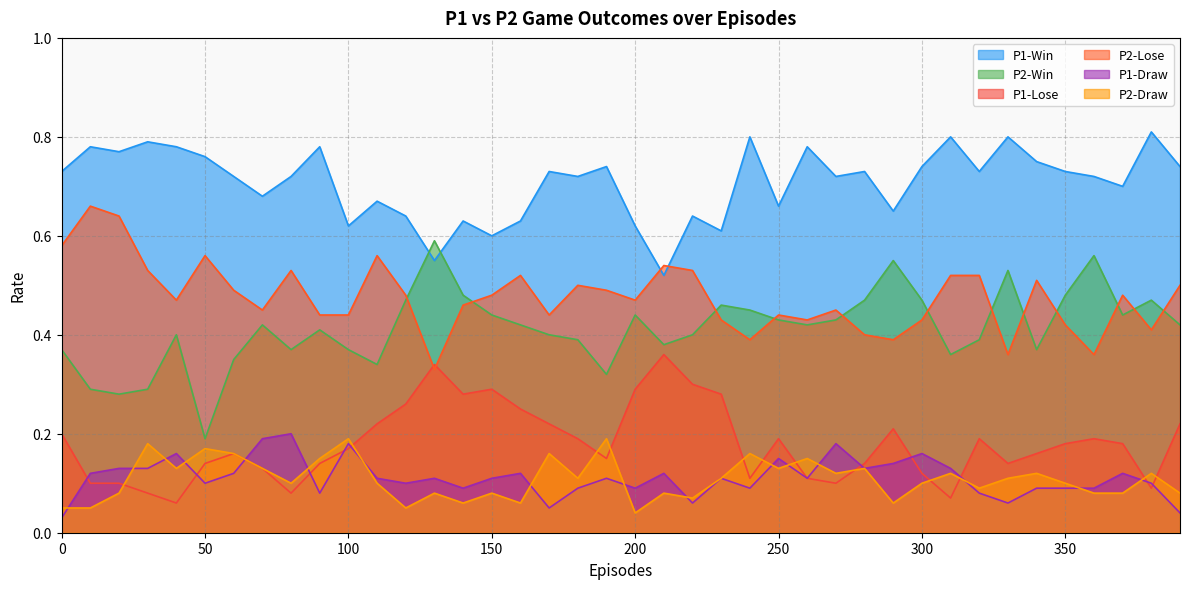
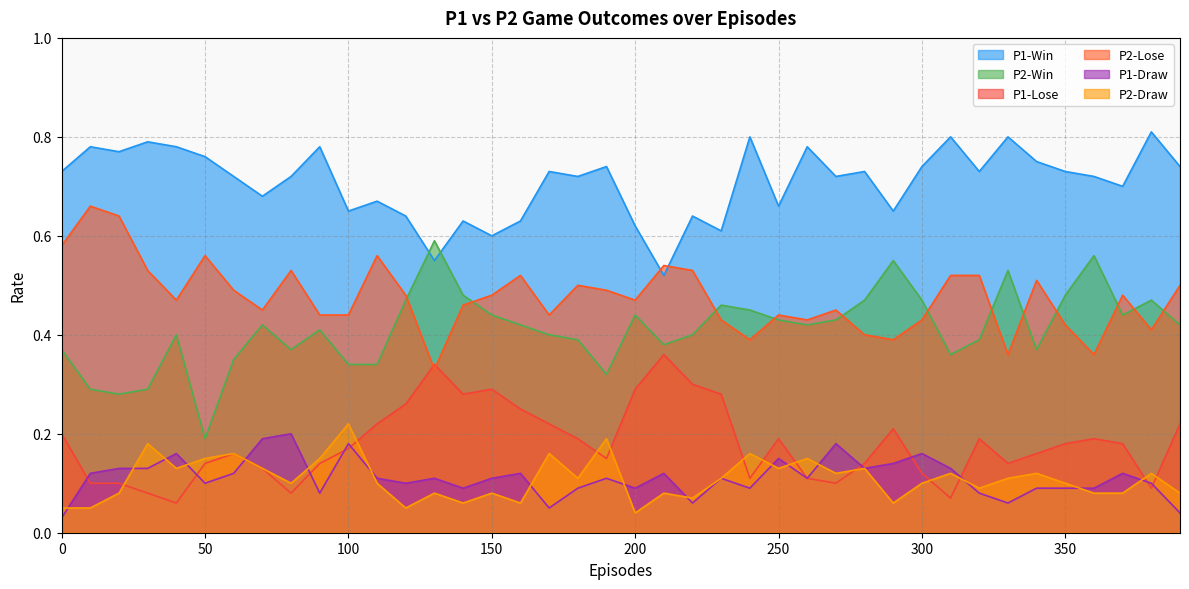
P2-Draw, 50: 0.17 -> 0.15
P1-Win, 100: 0.62 -> 0.65
P2-Win, 100: 0.37 -> 0.34
P2-Draw, 100: 0.19 -> 0.22
